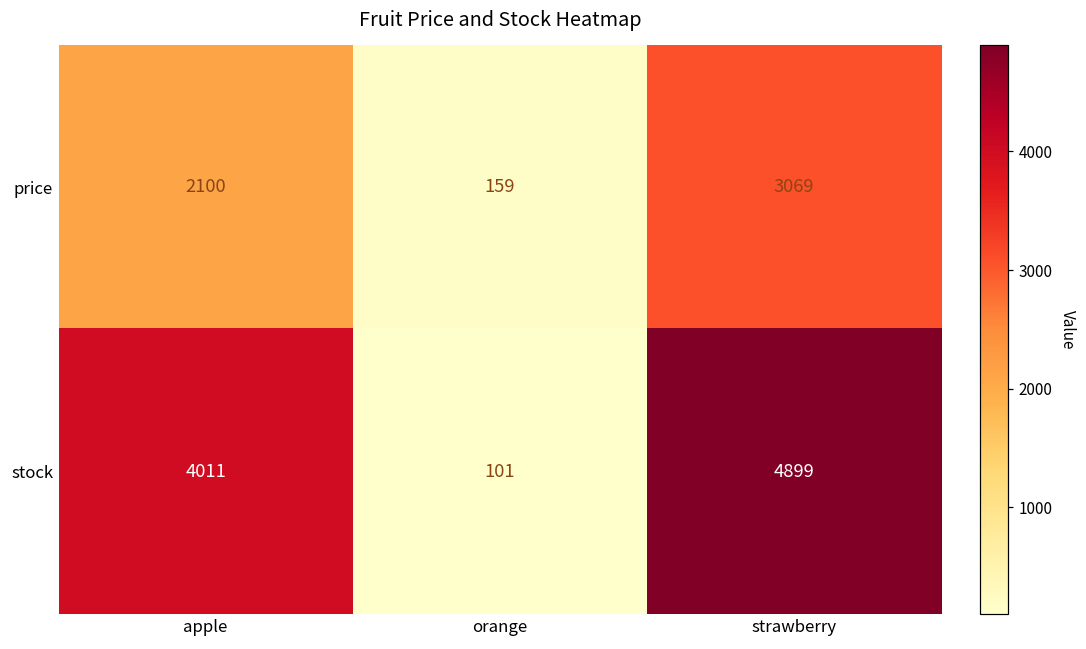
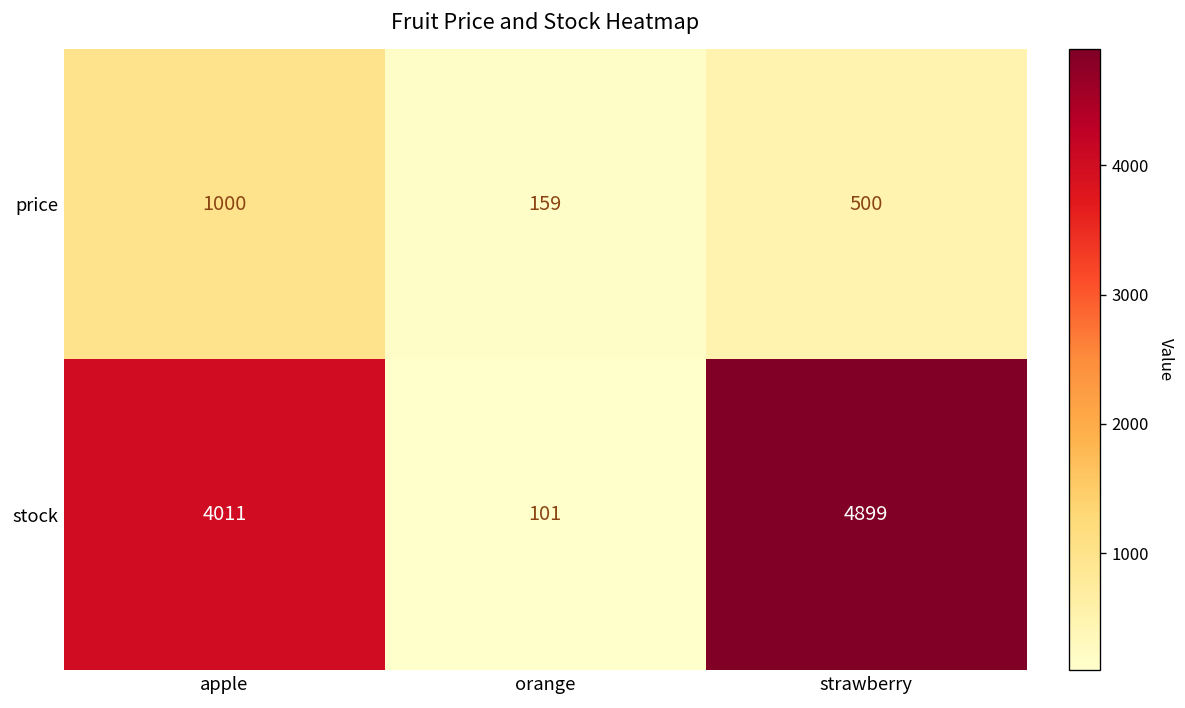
price, apple: 2100 -> 1000
price, strawberry: 3069 -> 500
